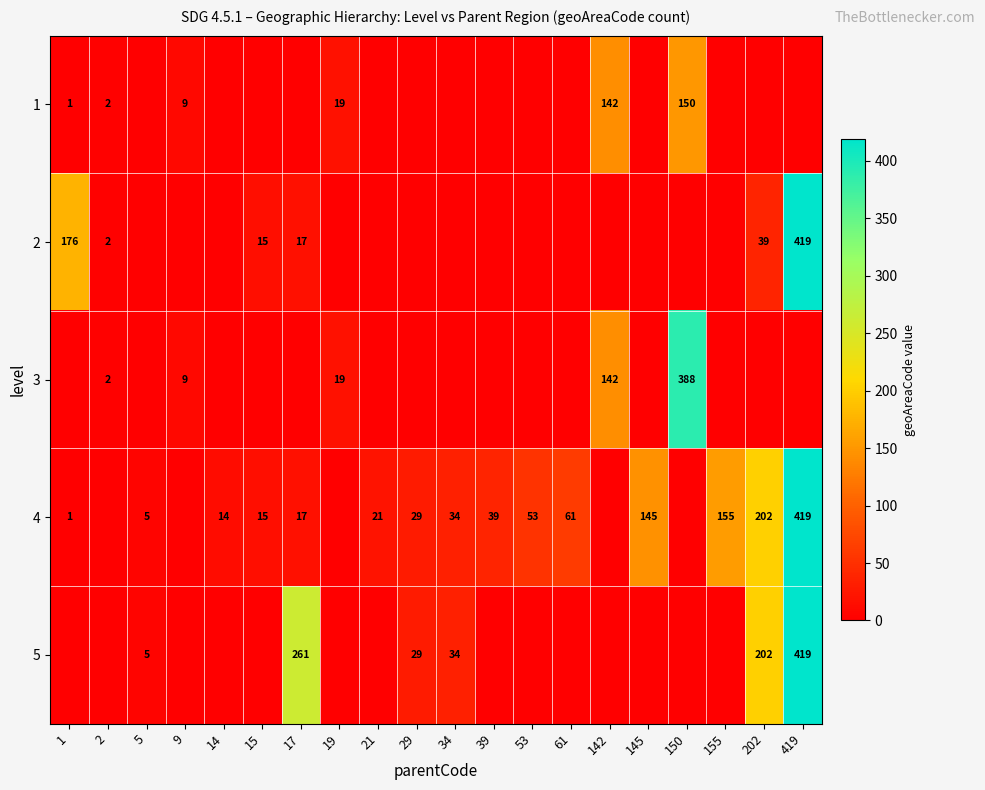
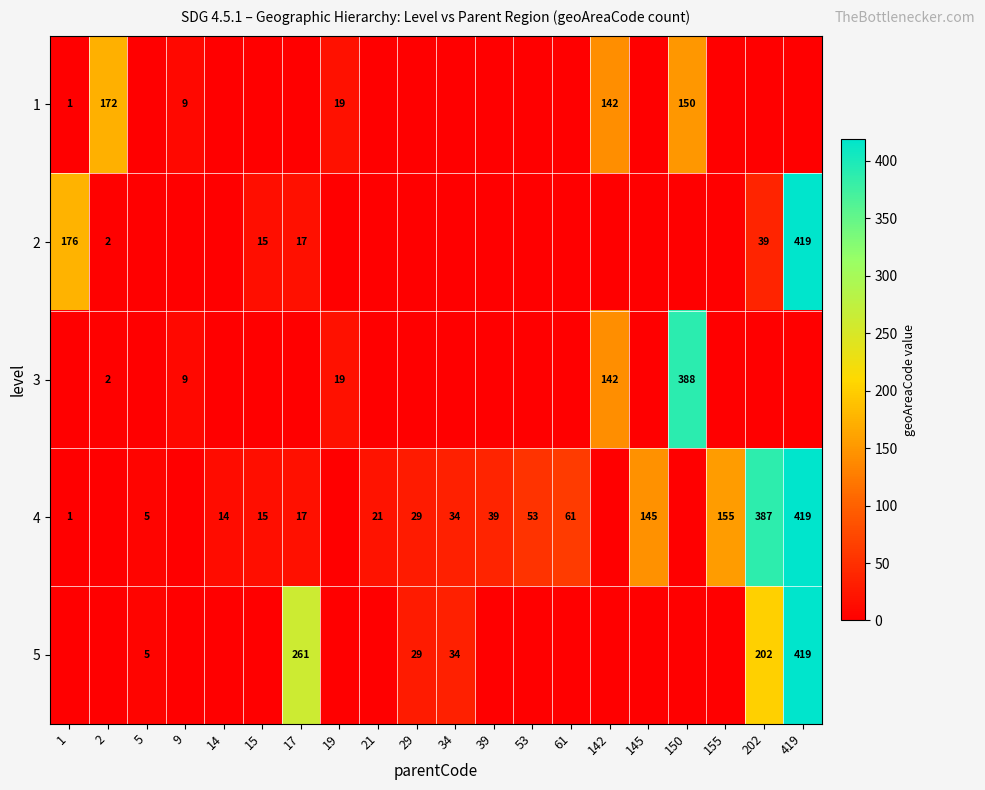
1, 2: 2 -> 172
4, 202: 202 -> 387
